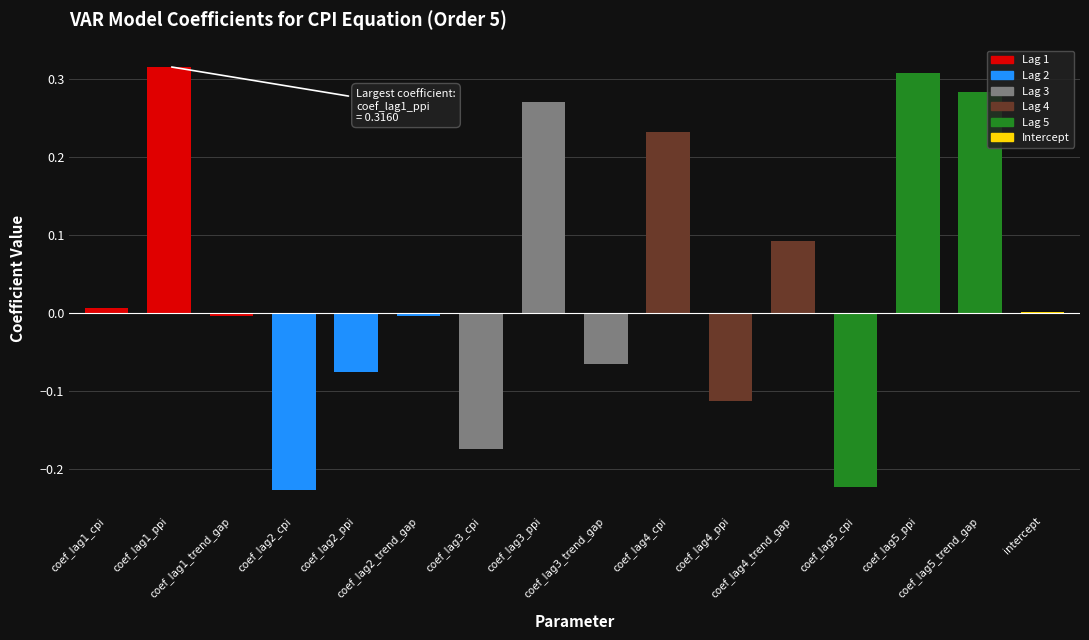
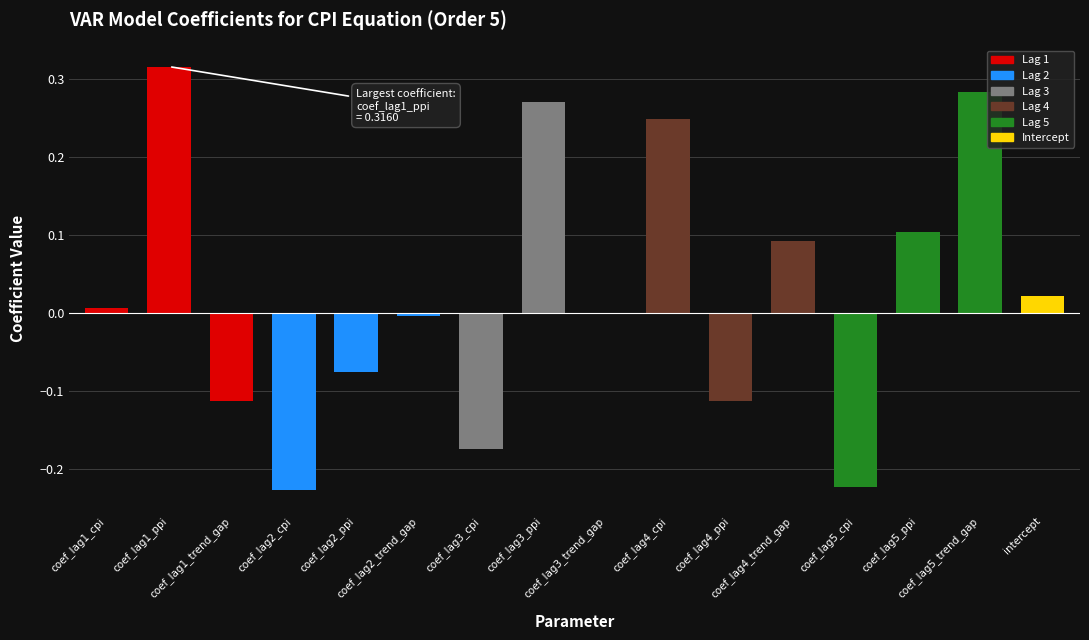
coef_lag1_trend_gap: 0.00 -> -0.11
coef_lag3_trend_gap: -0.07 -> 0.00
coef_lag4_cpi: 0.23 -> 0.25
coef_lag5_ppi: 0.31 -> 0.10
intercept: 0.00 -> 0.02
